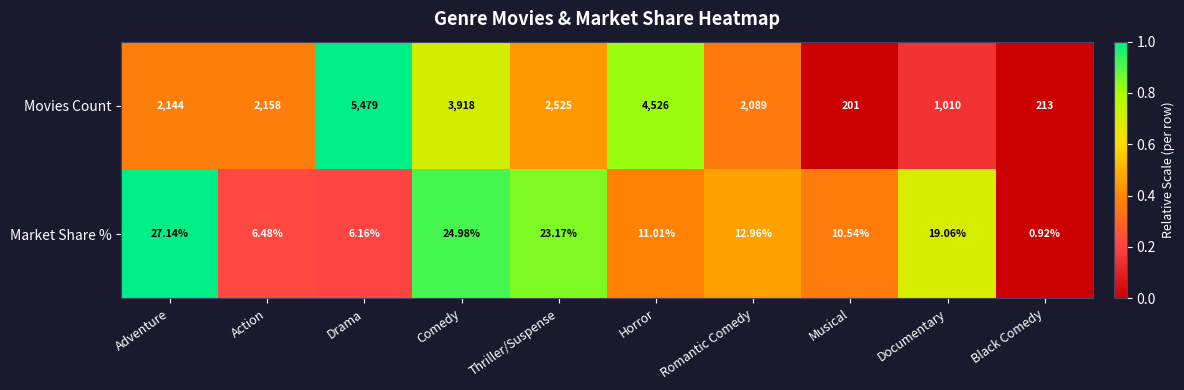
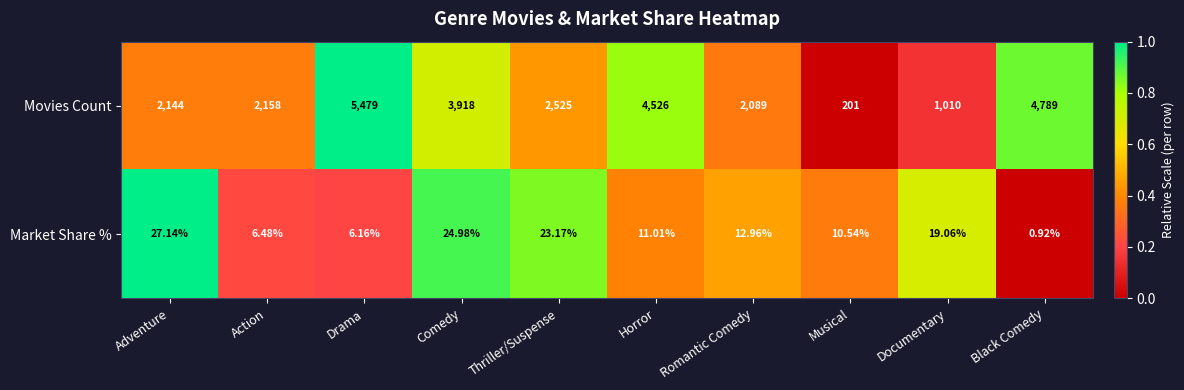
Movies Count, Black Comedy: 213 -> 4,789
